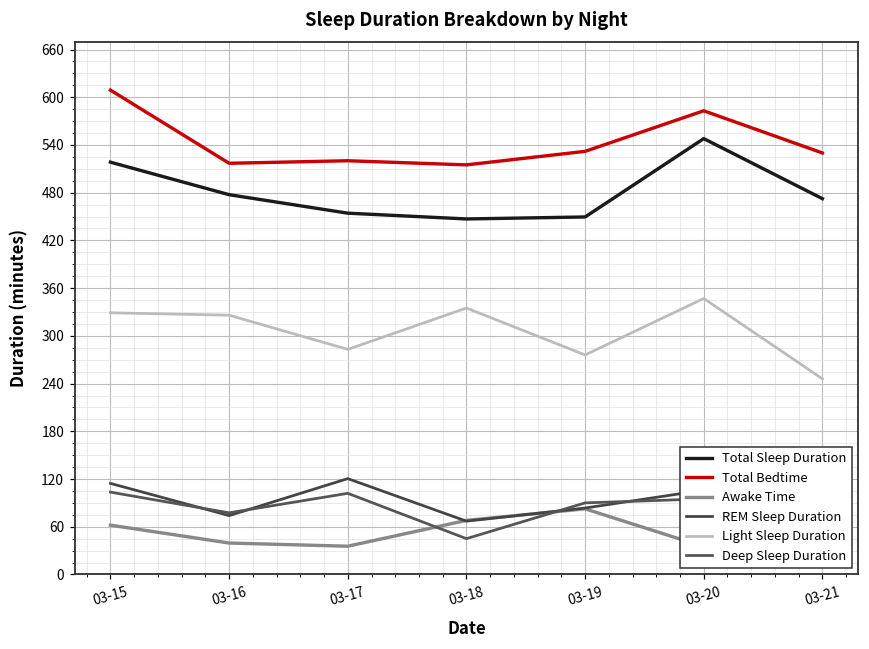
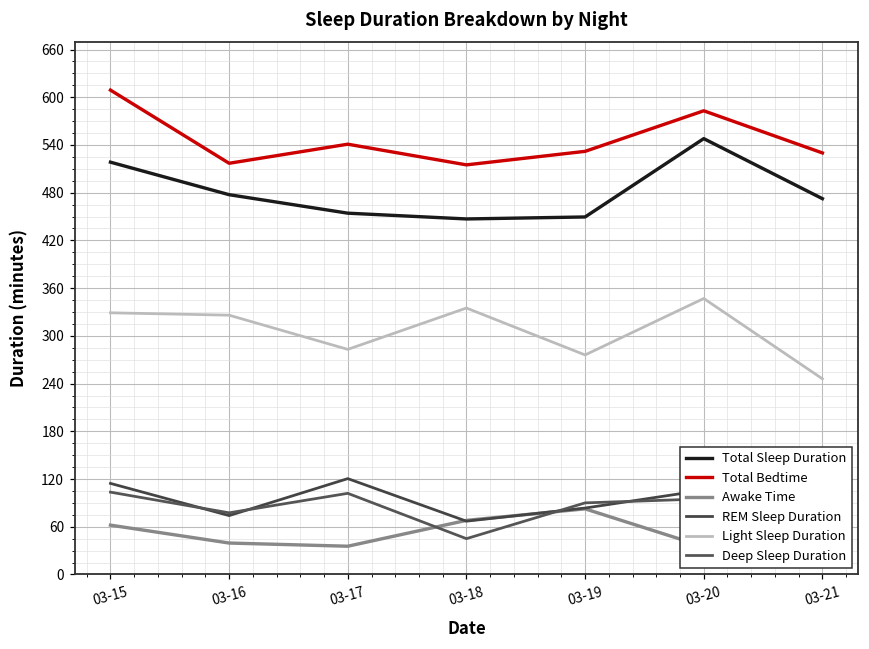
Total Bedtime, 03-17: 520 -> 540
